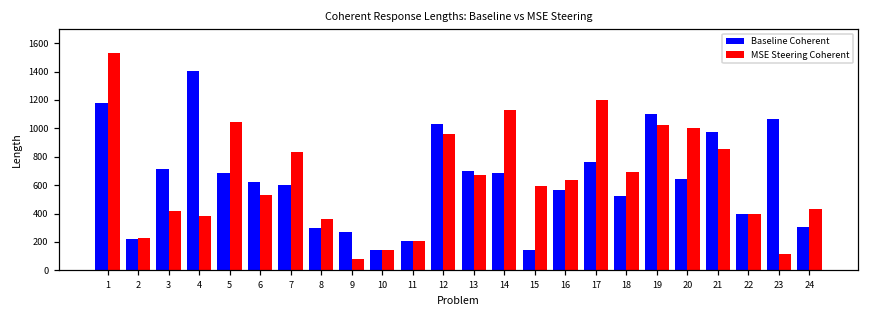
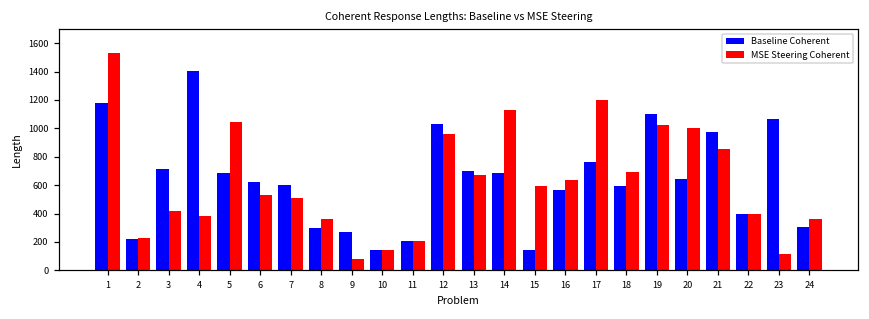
MSE Steering Coherent, 7: 830 -> 510
Baseline Coherent, 18: 520 -> 600
MSE Steering Coherent, 24: 440 -> 360
